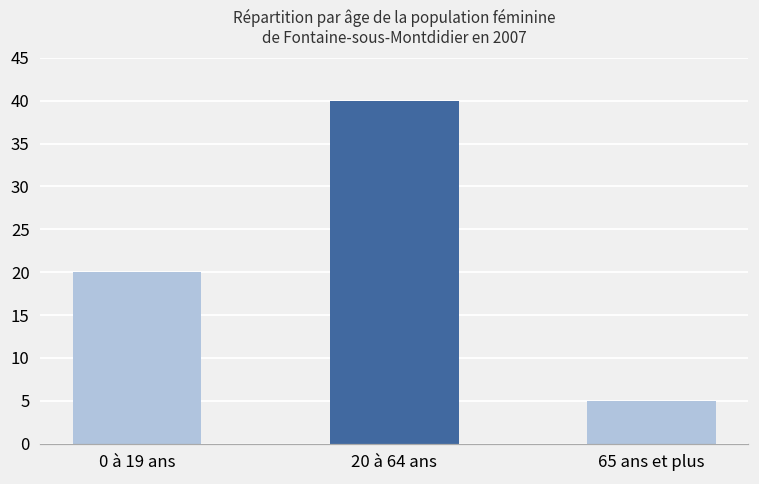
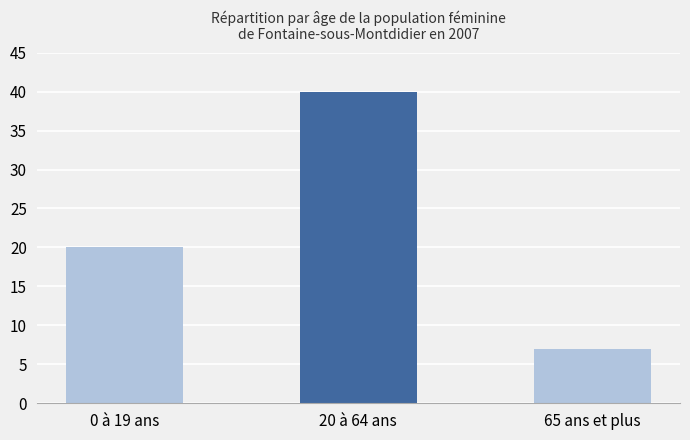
65 ans et plus: 5 -> 7
